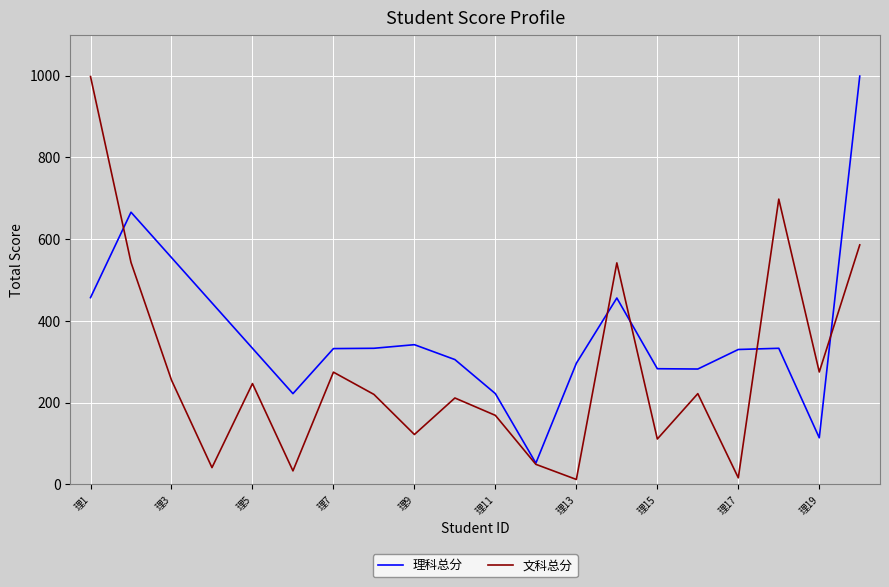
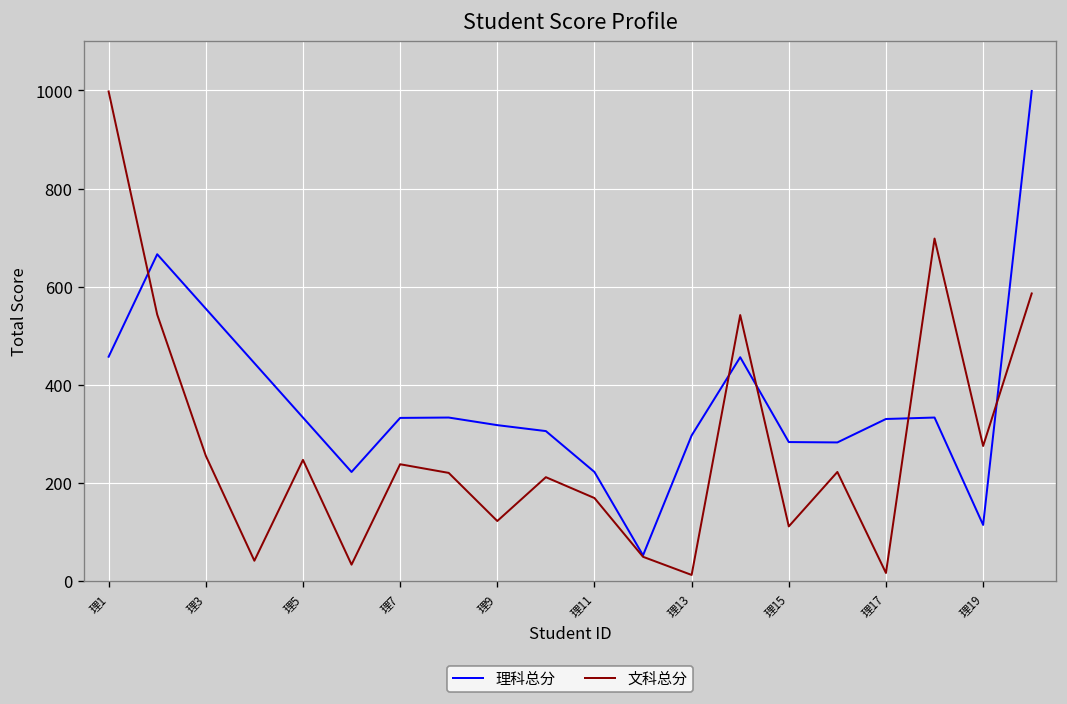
文科总分, 理7: 270 -> 240
理科总分, 理9: 340 -> 320
